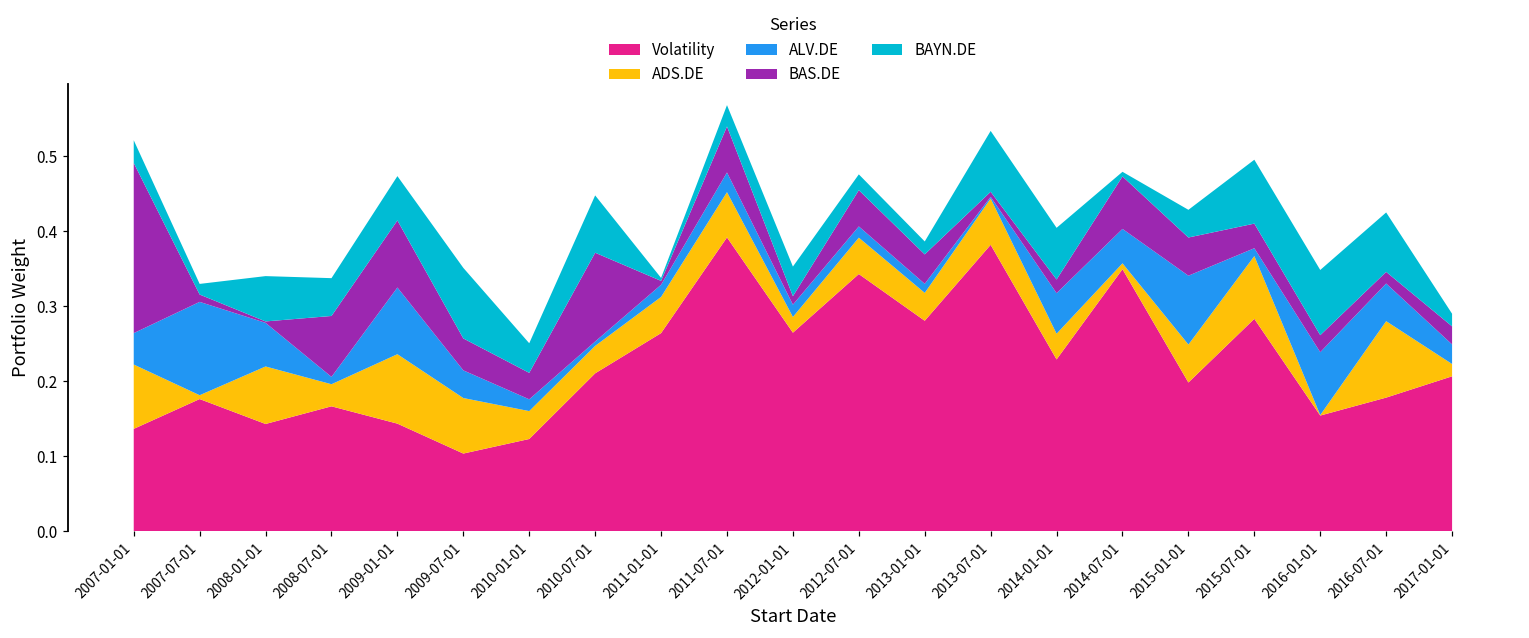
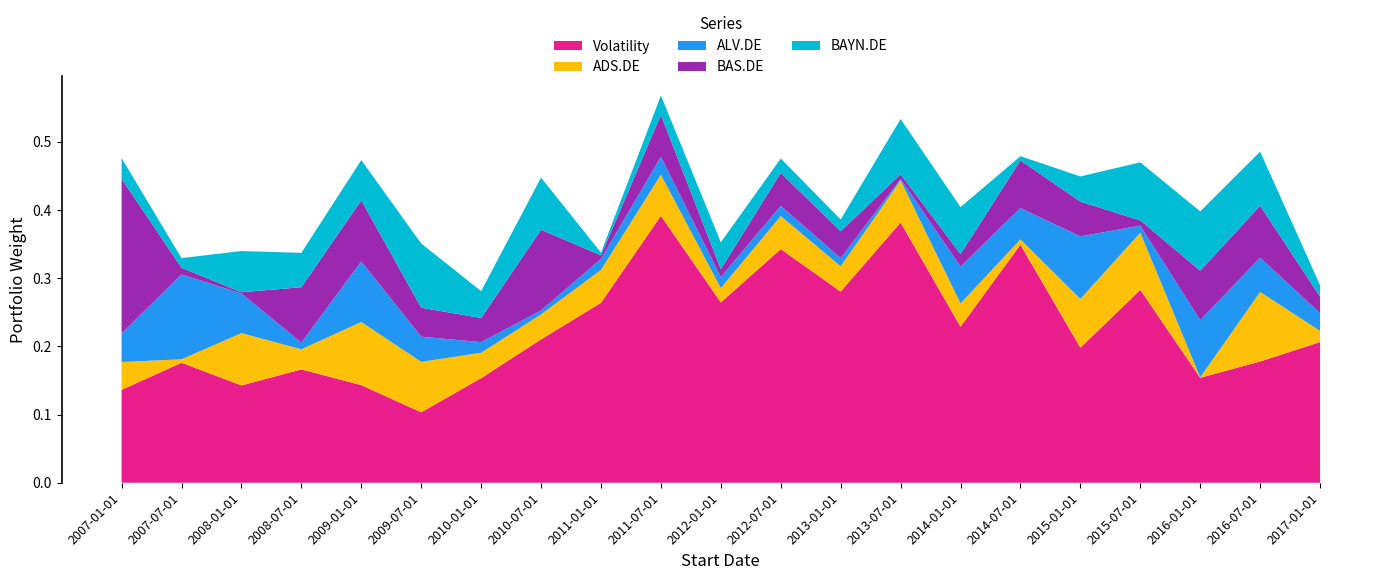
ADS.DE, 2007-01-01: 0.09 -> 0.04
Volatility, 2010-01-01: 0.12 -> 0.15
ADS.DE, 2015-01-01: 0.05 -> 0.07
BAS.DE, 2015-07-01: 0.03 -> 0.01
BAS.DE, 2016-01-01: 0.02 -> 0.07
BAS.DE, 2016-07-01: 0.02 -> 0.08
